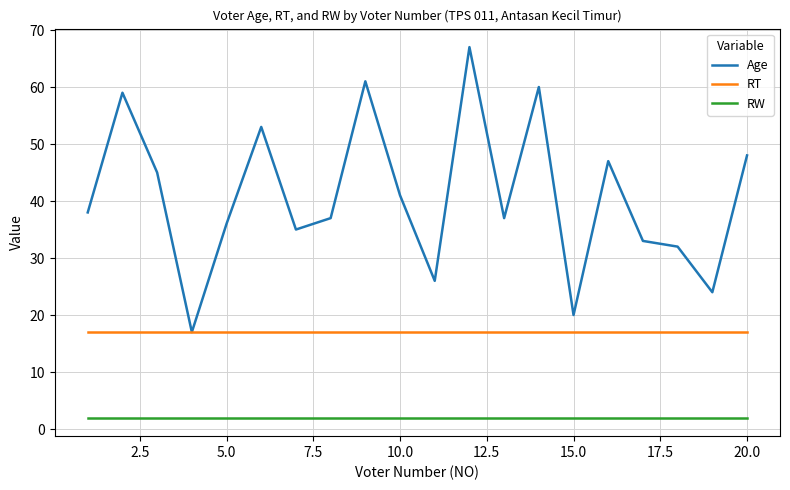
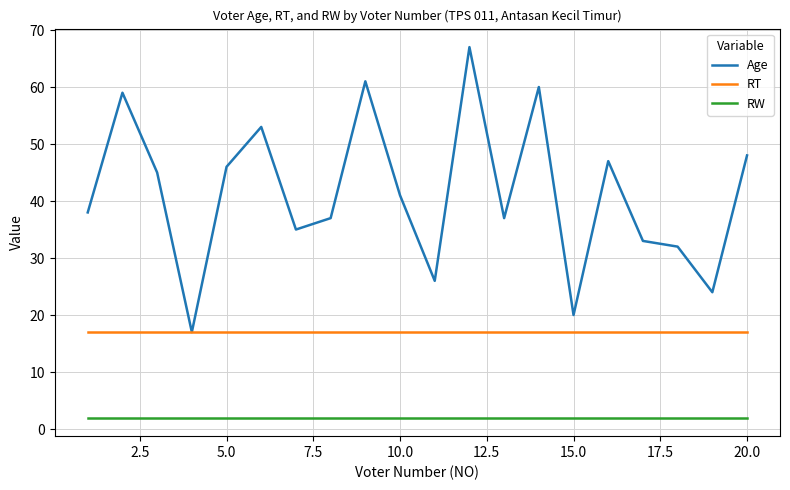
Age, 5.0: 36 -> 46
